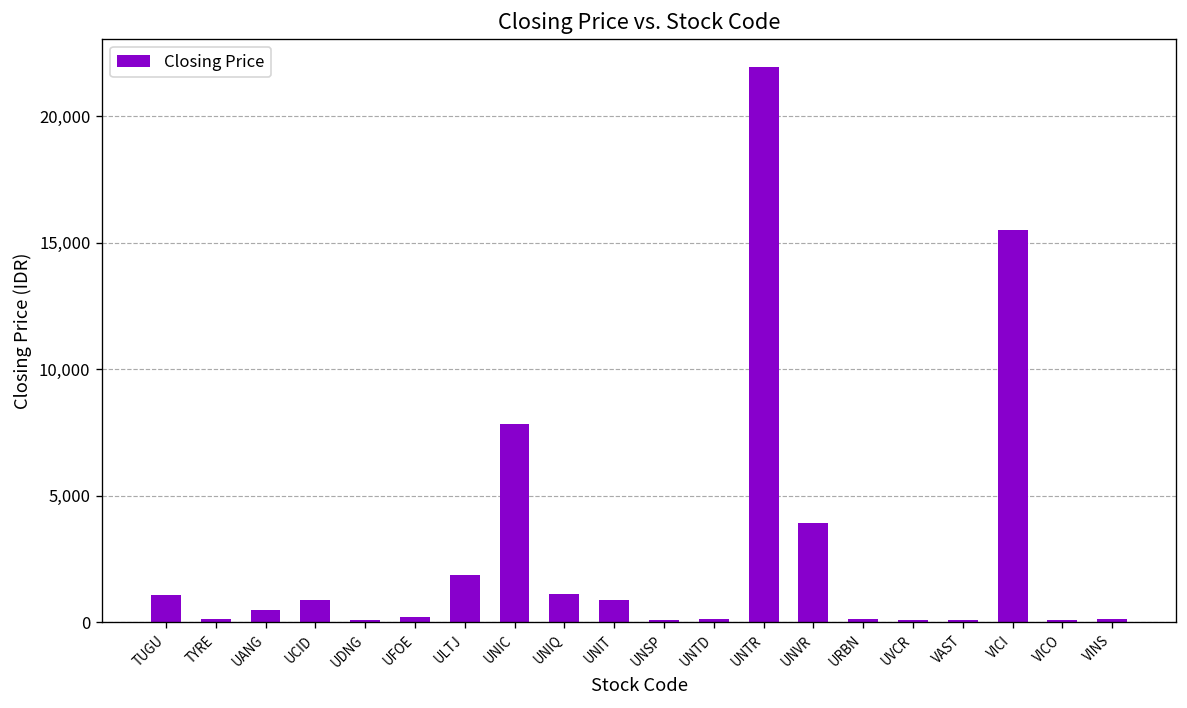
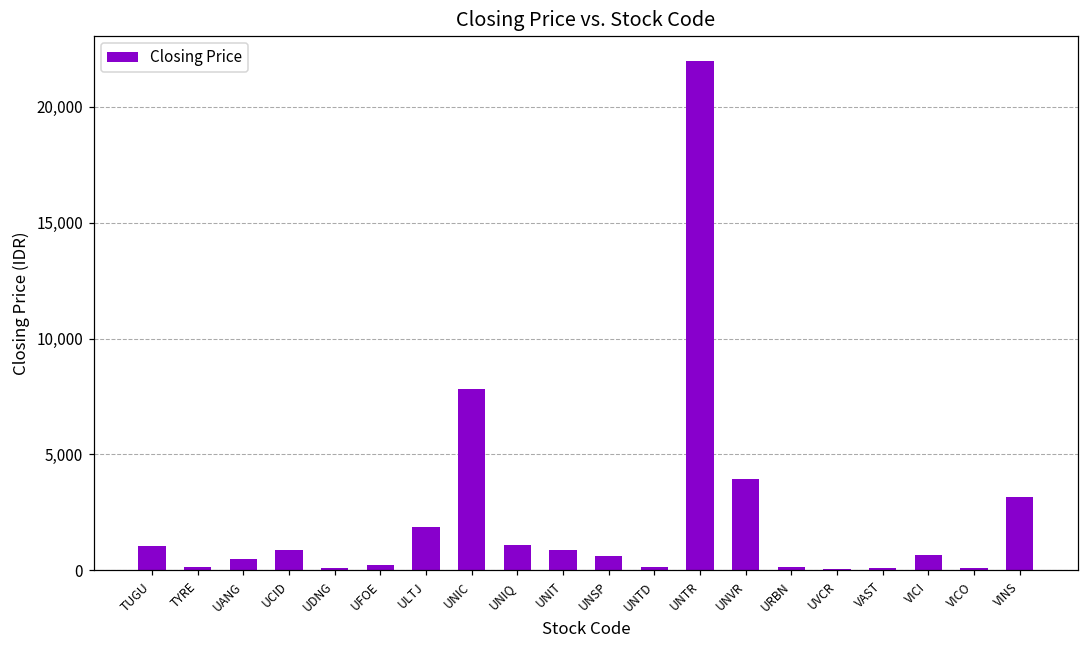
UNSP: 100 -> 600
VICI: 15,500 -> 700
VINS: 100 -> 3,200
